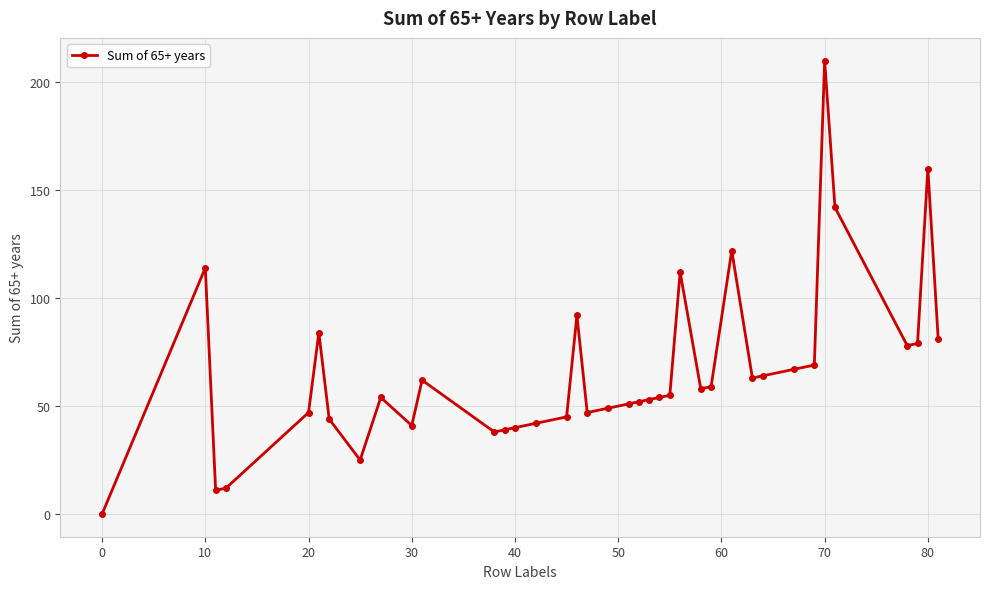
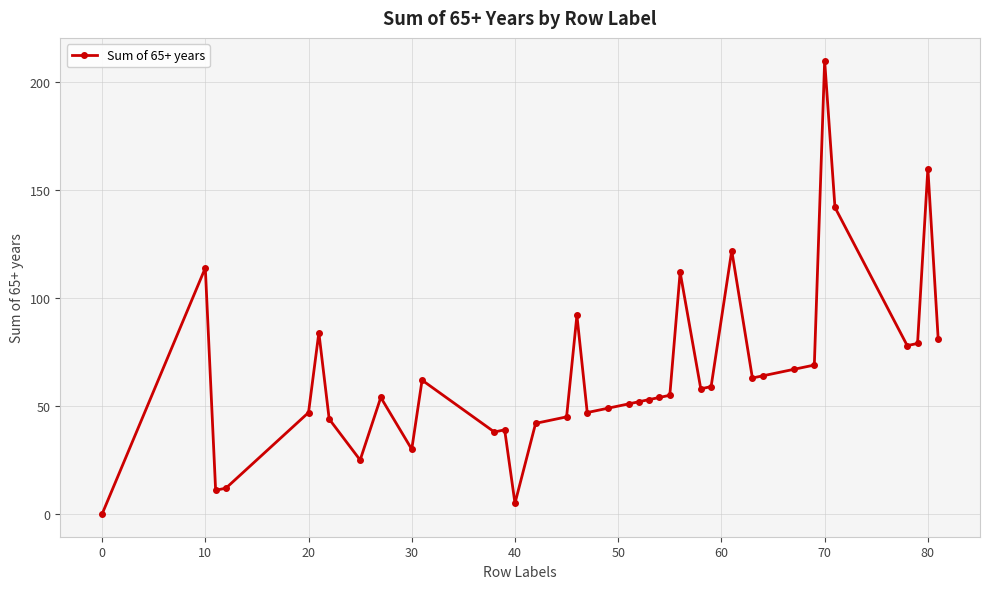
30: 41 -> 30
40: 40 -> 5
